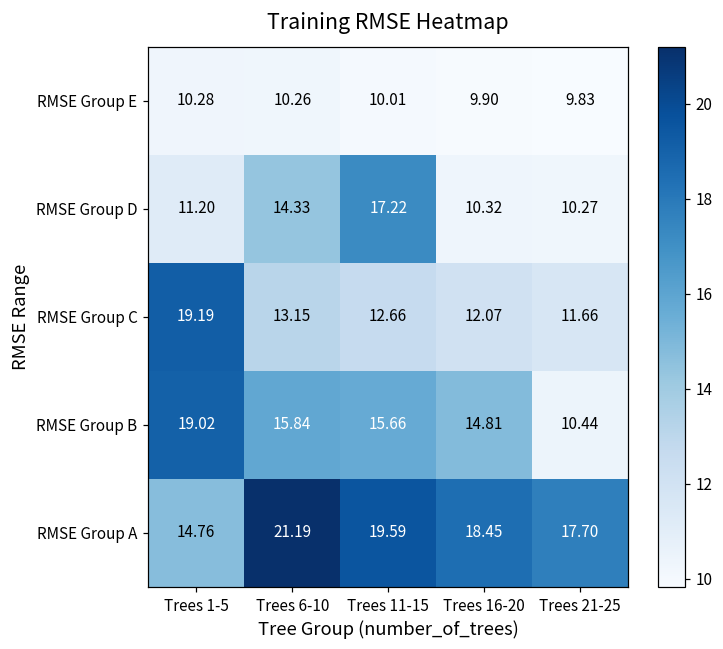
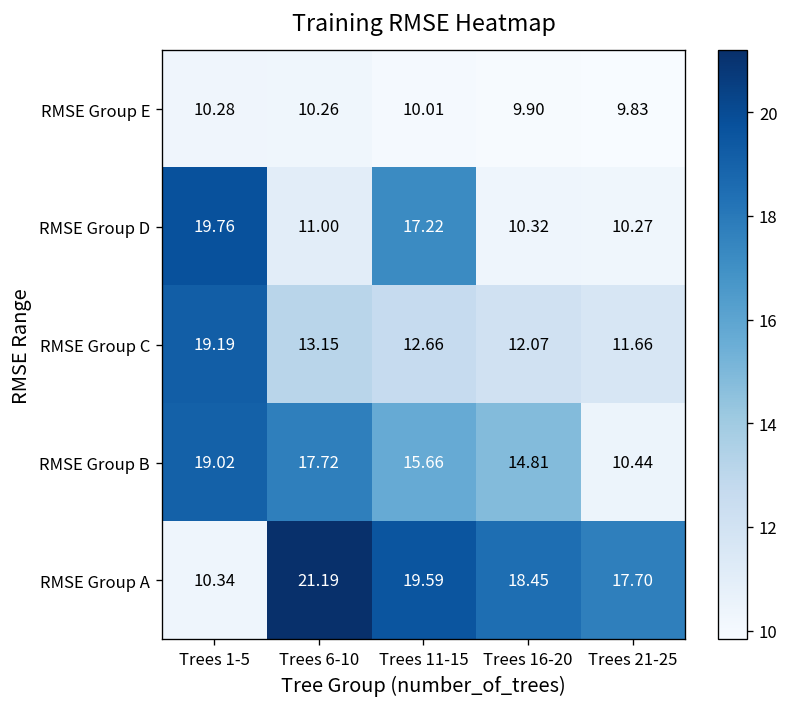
RMSE Group D, Trees 1-5: 11.20 -> 19.76
RMSE Group D, Trees 6-10: 14.33 -> 11.00
RMSE Group B, Trees 6-10: 15.84 -> 17.72
RMSE Group A, Trees 1-5: 14.76 -> 10.34
